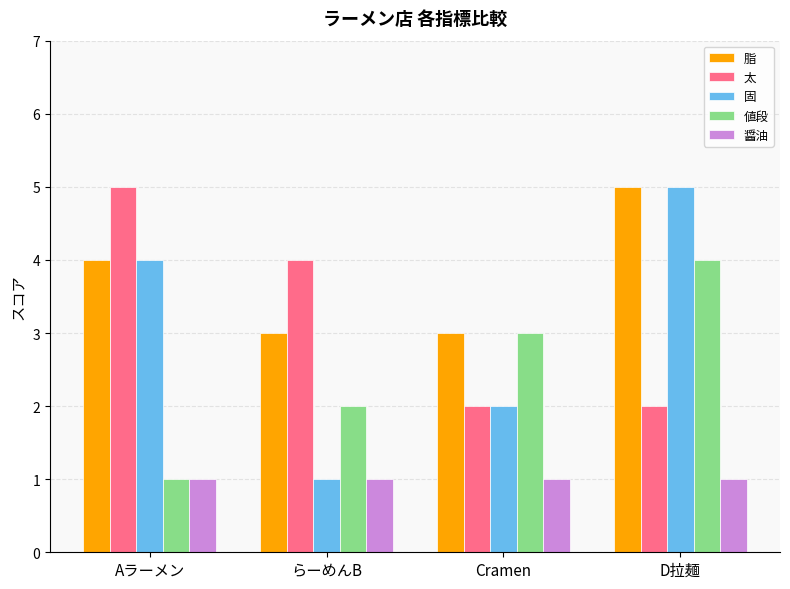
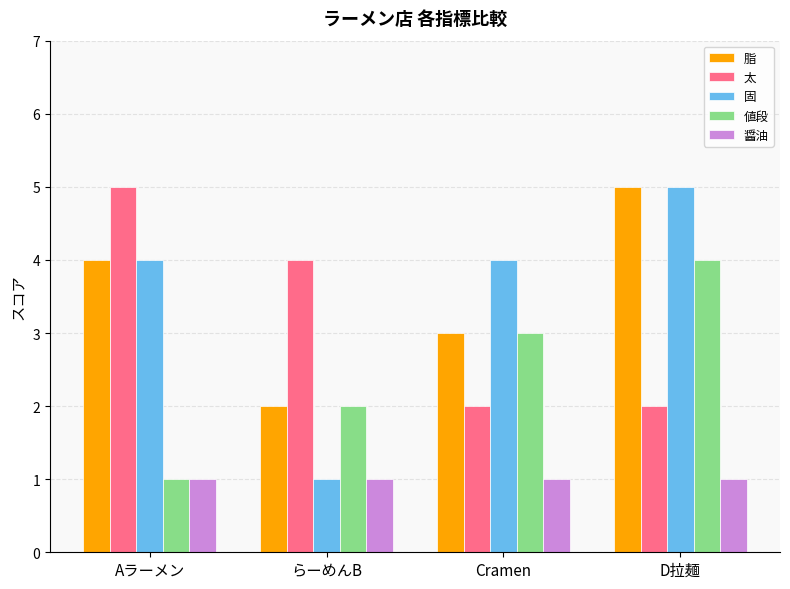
脂, らーめんB: 3 -> 2
固, Cramen: 2 -> 4
